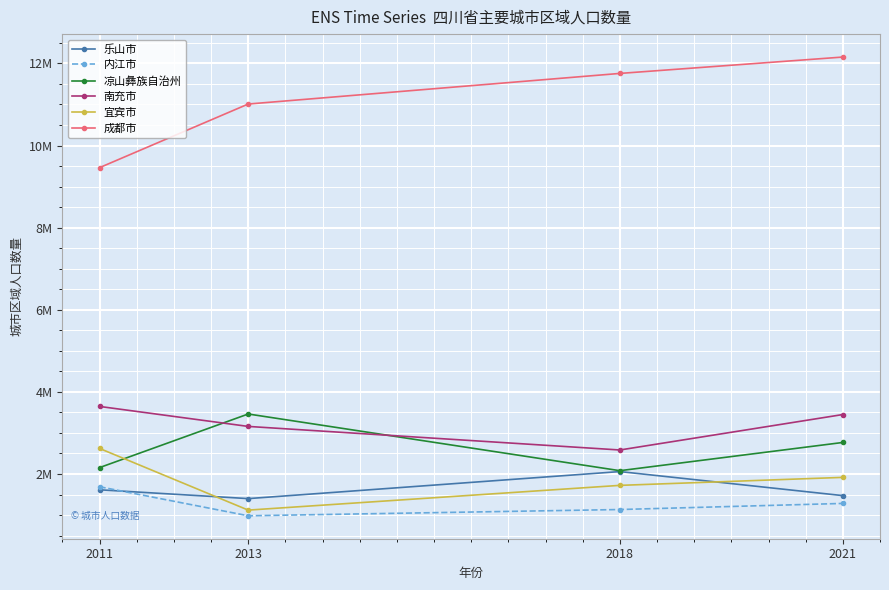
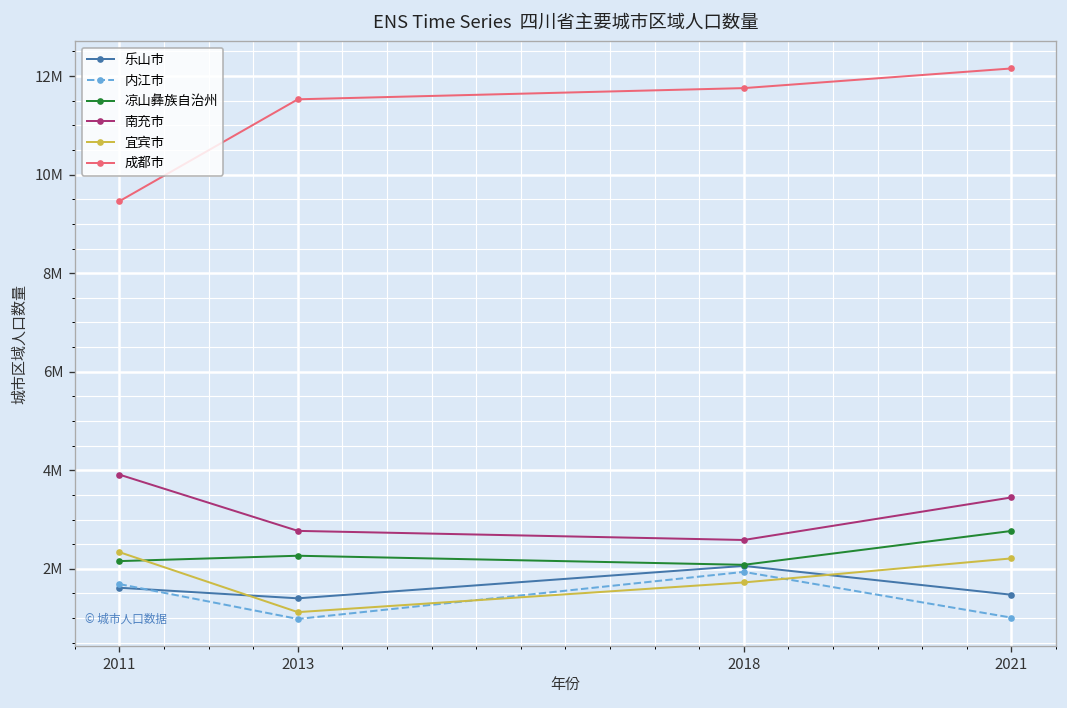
南充市, 2011: 3600000 -> 3900000
宜宾市, 2011: 2600000 -> 2300000
凉山彝族自治州, 2013: 3500000 -> 2300000
南充市, 2013: 3200000 -> 2800000
成都市, 2013: 11000000 -> 11500000
内江市, 2018: 1100000 -> 1900000
内江市, 2021: 1300000 -> 1000000
宜宾市, 2021: 1900000 -> 2200000
